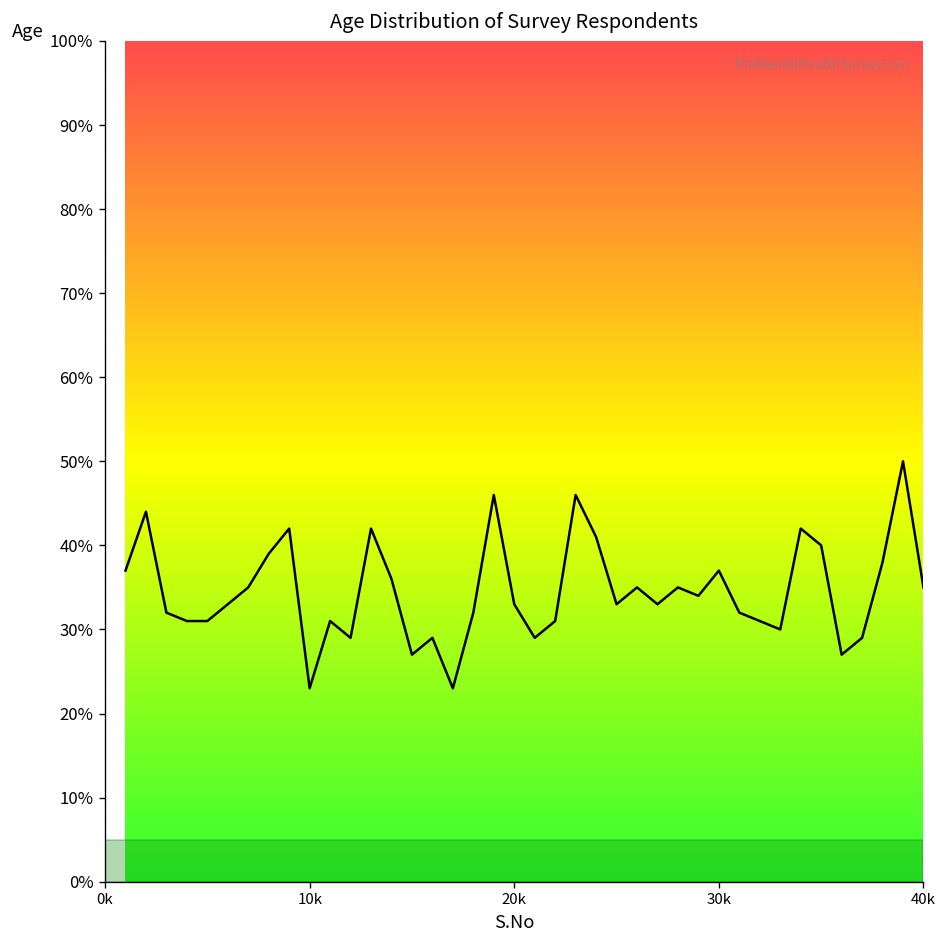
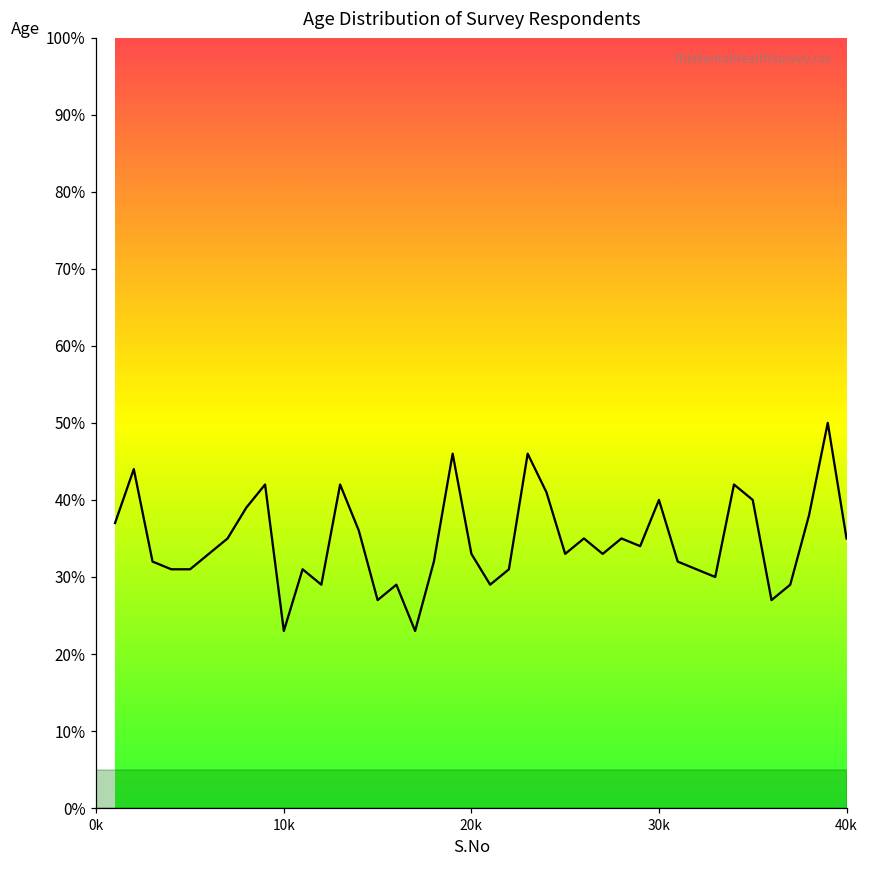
30k: 37% -> 40%
